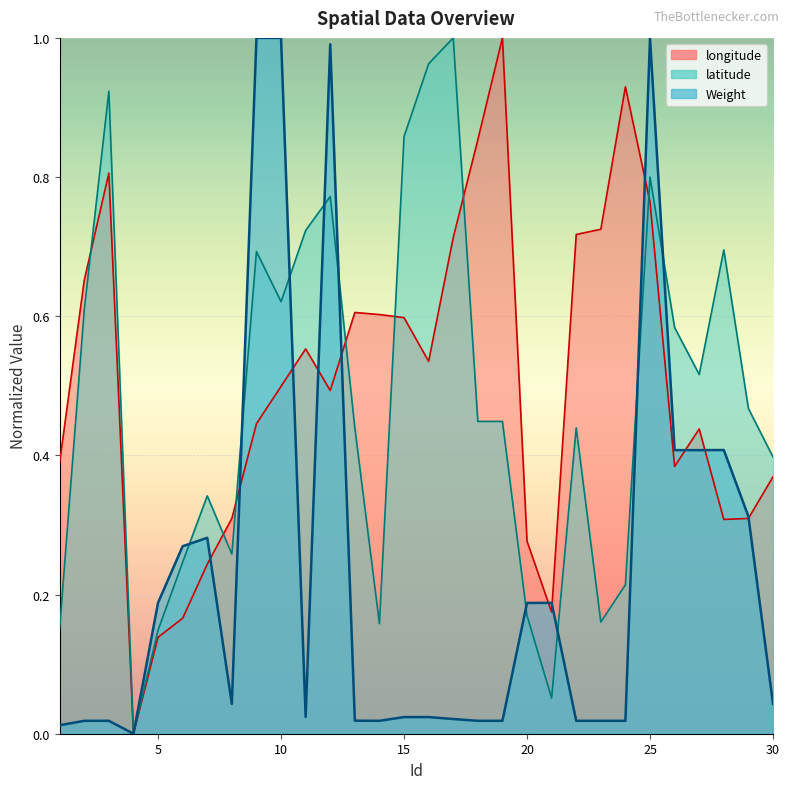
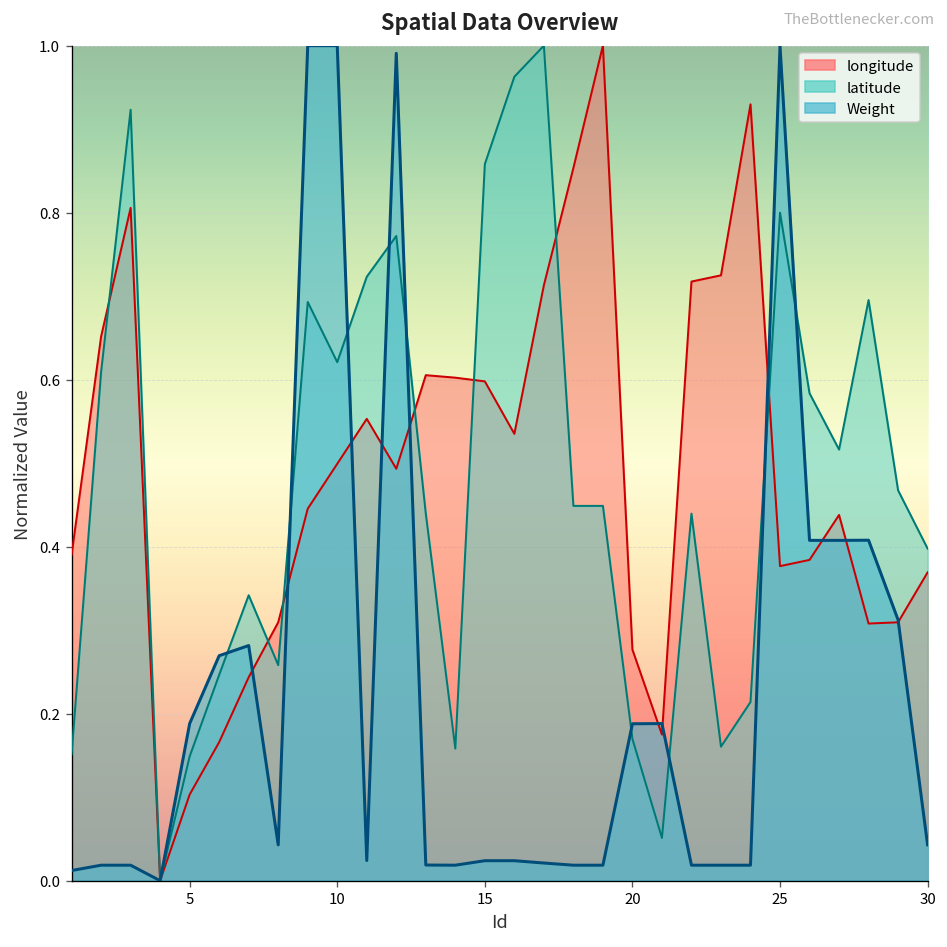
longitude, 5: 0.14 -> 0.10
longitude, 25: 0.76 -> 0.38
